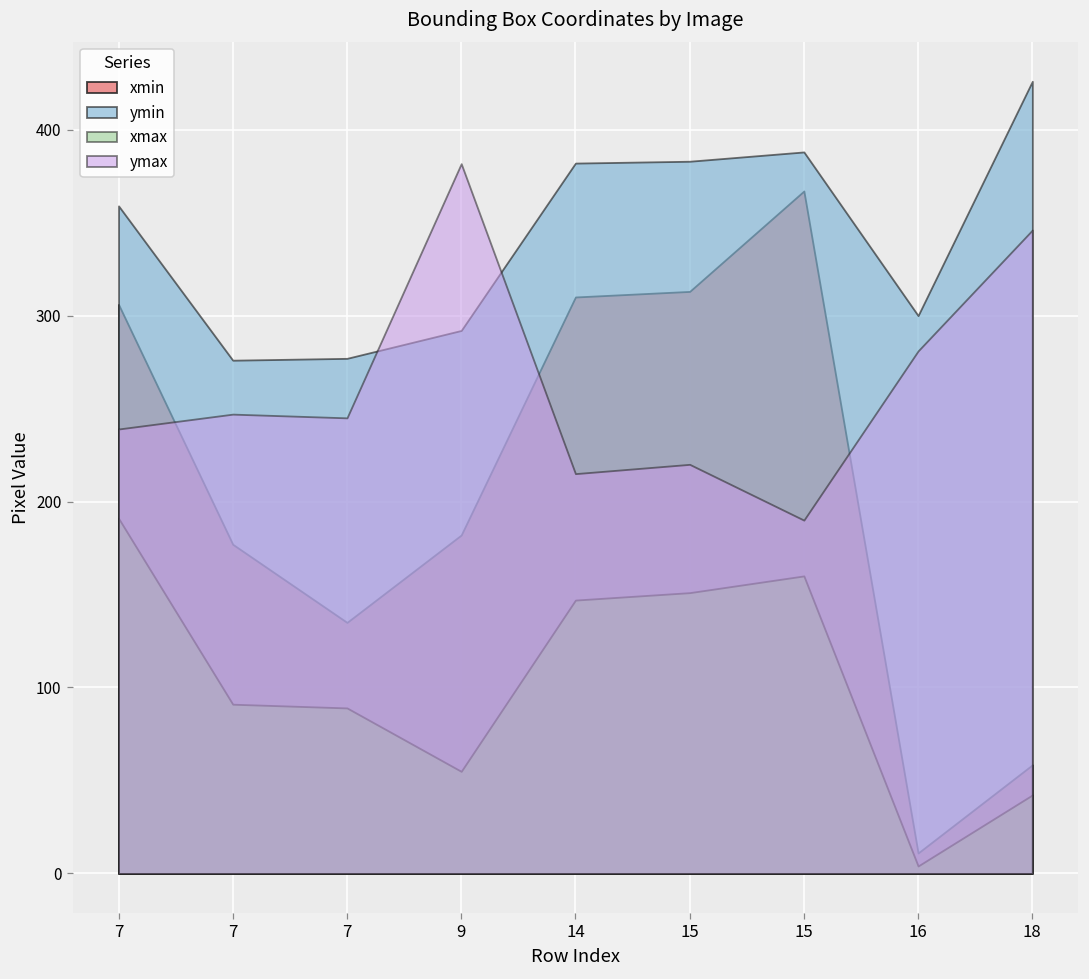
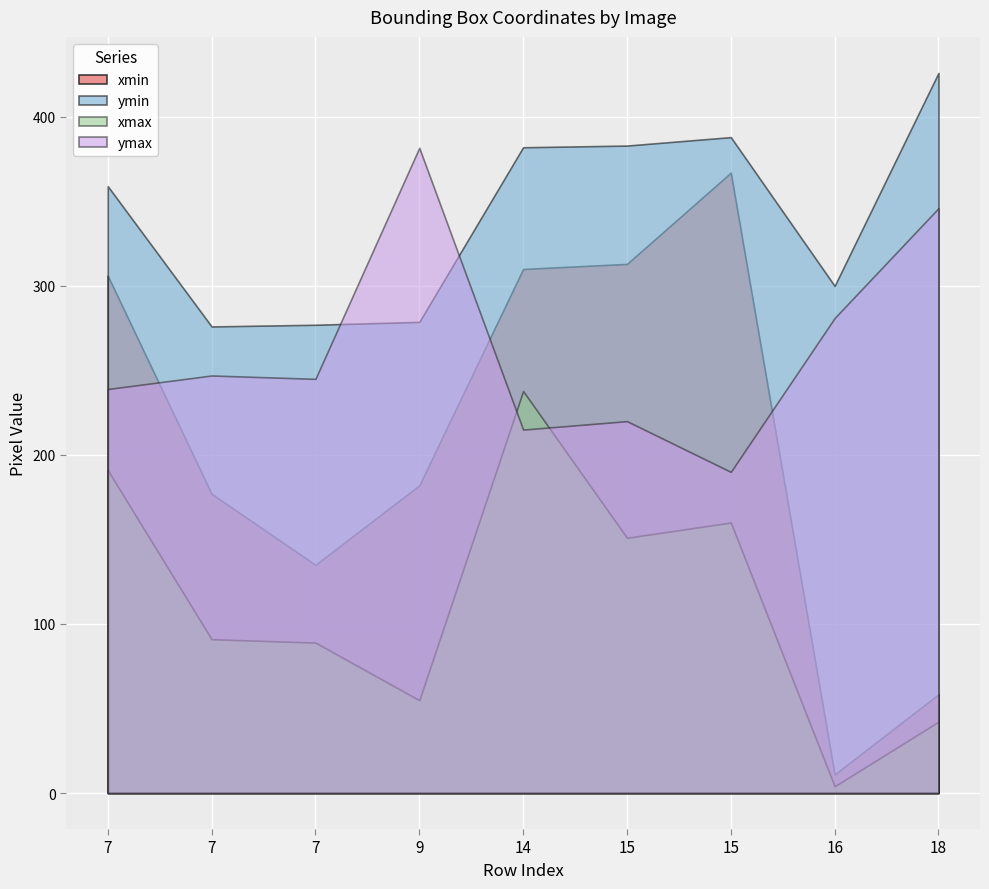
ymin, 9: 292 -> 279
xmax, 14: 147 -> 238
